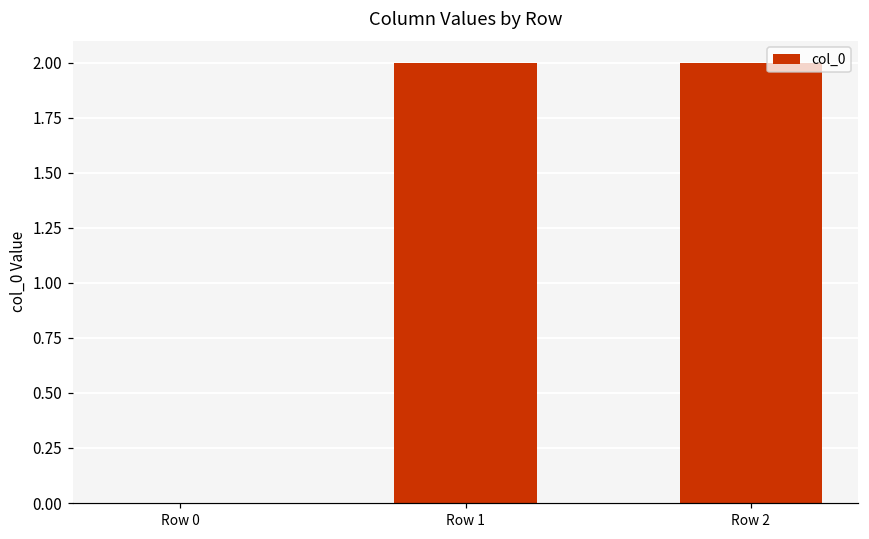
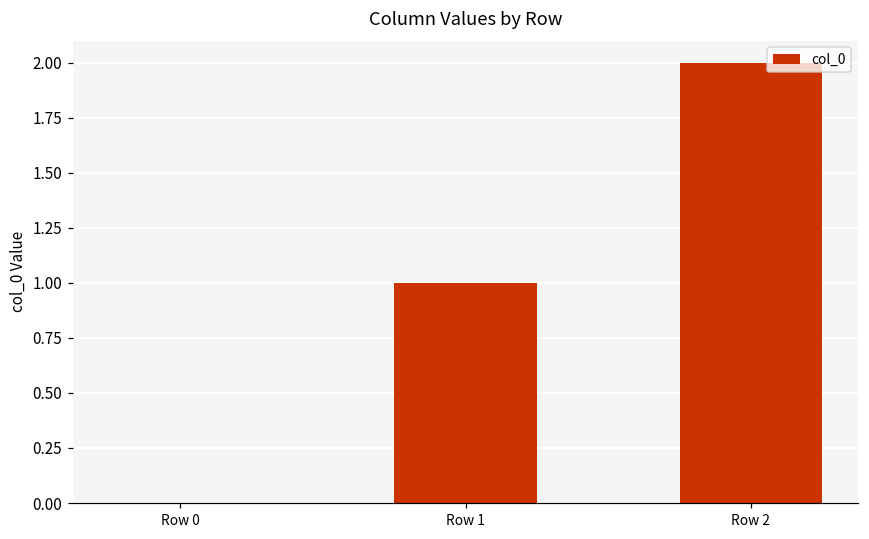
Row 1: 2 -> 1
